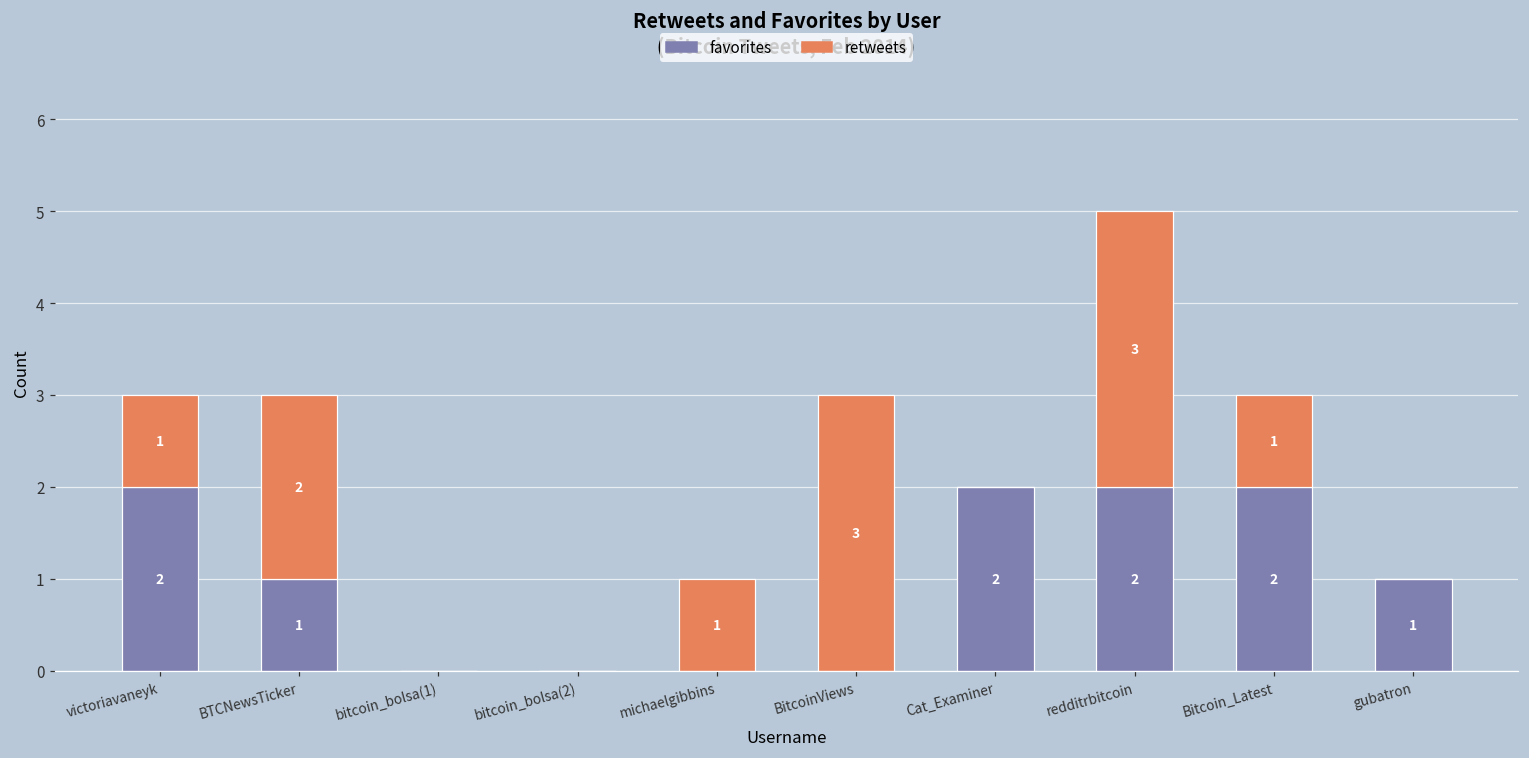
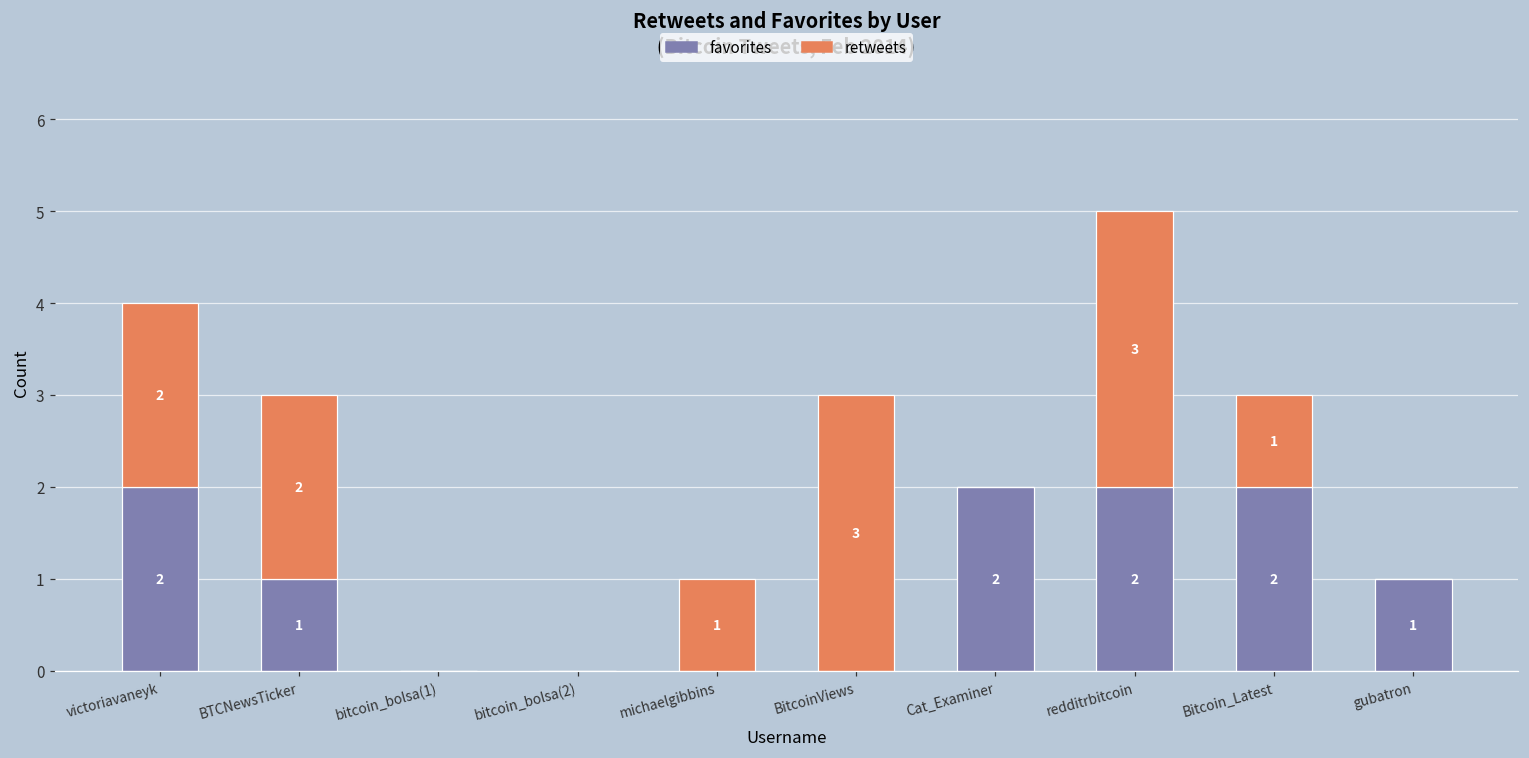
retweets, victoriavaneyk: 1 -> 2
